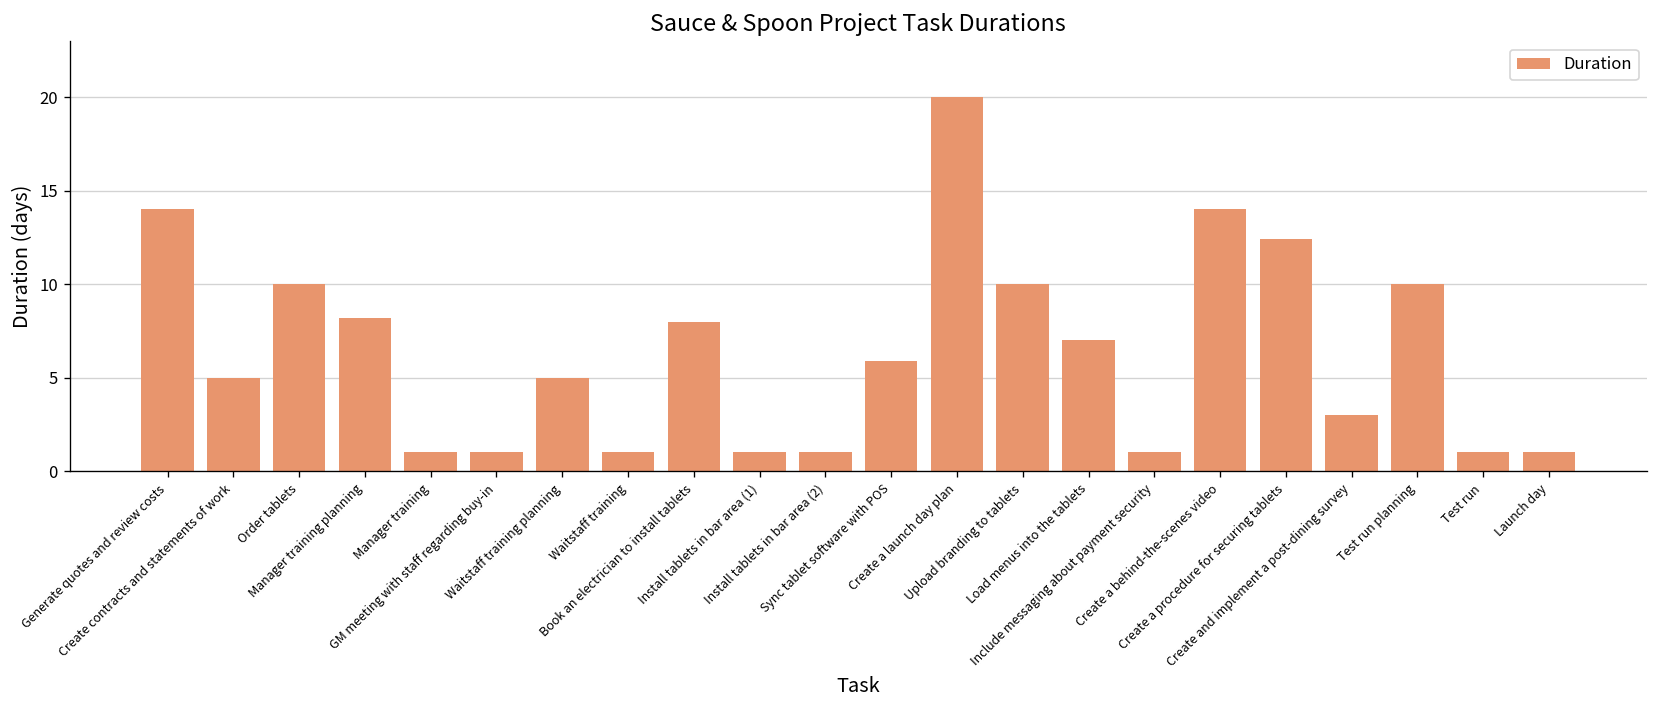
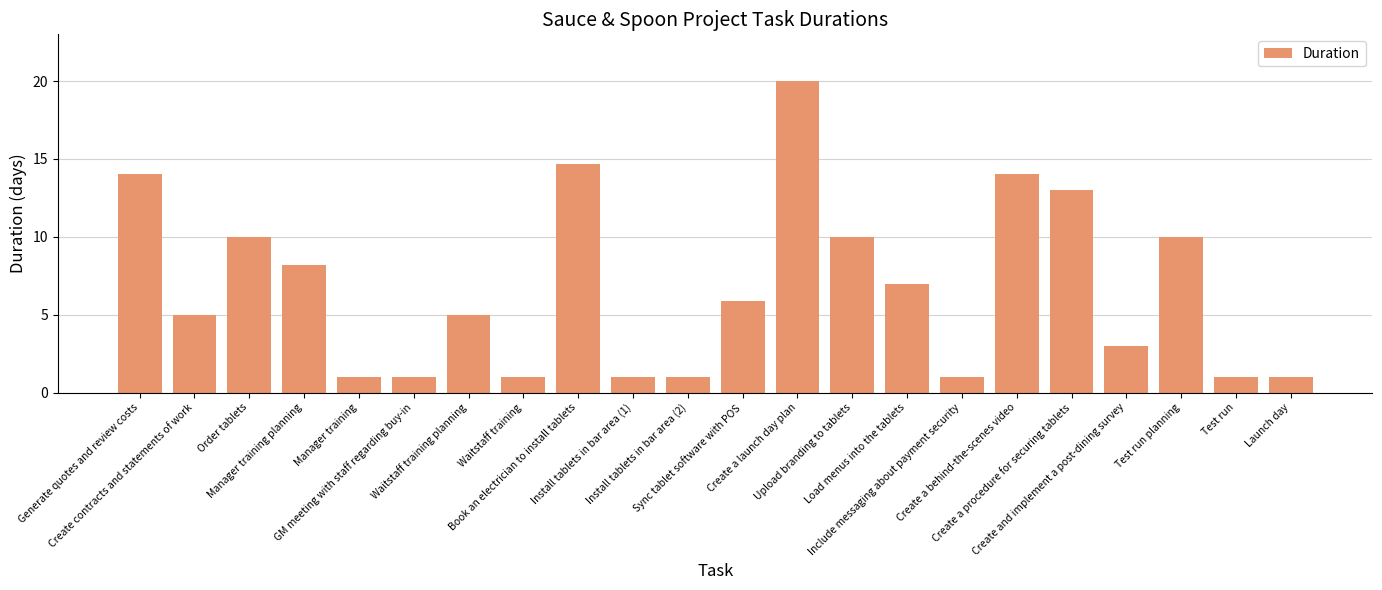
Book an electrician to install tablets: 8.0 -> 14.7
Create a procedure for securing tablets: 12.4 -> 13.0
